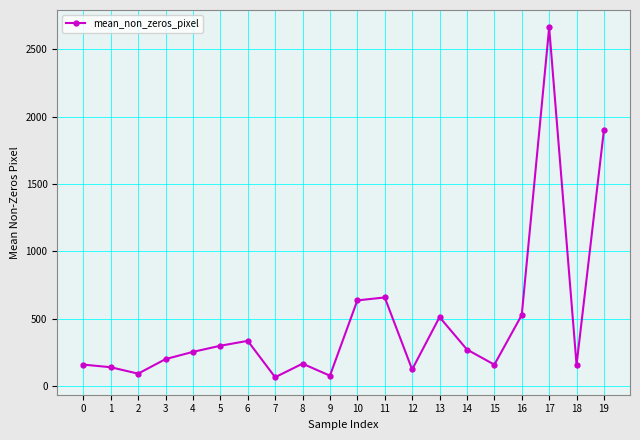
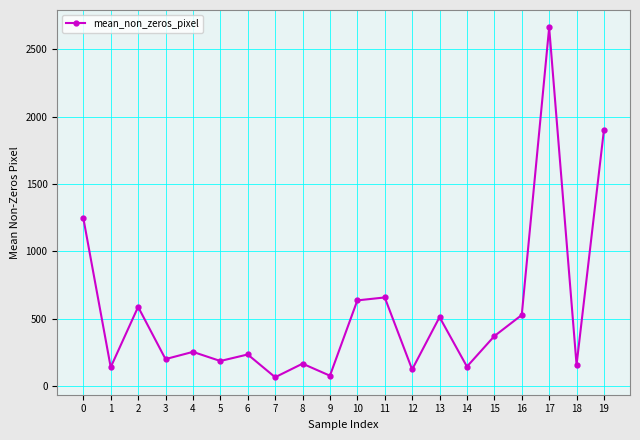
0: 160 -> 1250
2: 90 -> 590
5: 300 -> 190
6: 340 -> 240
14: 270 -> 140
15: 160 -> 370
